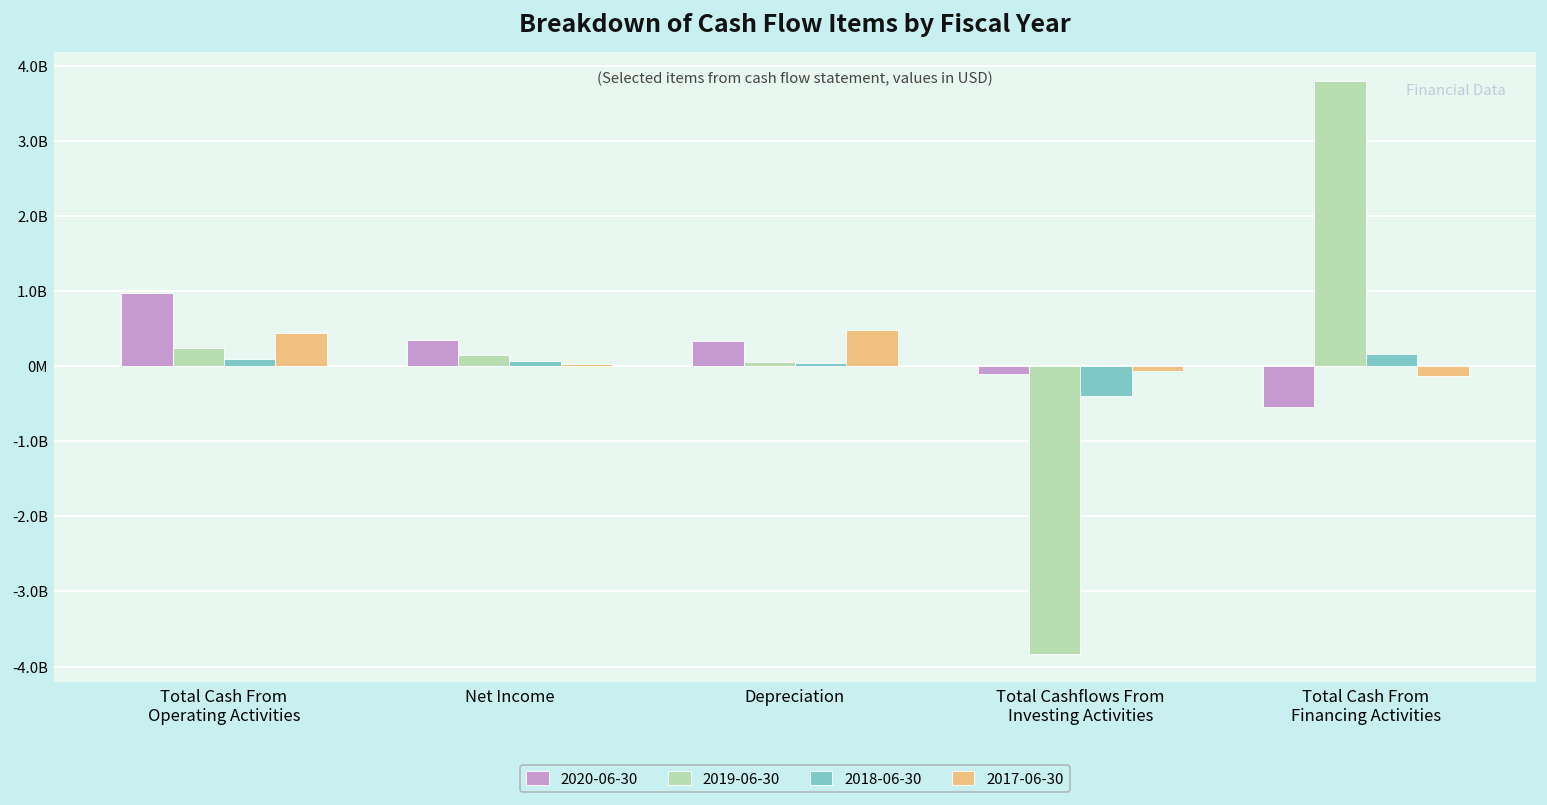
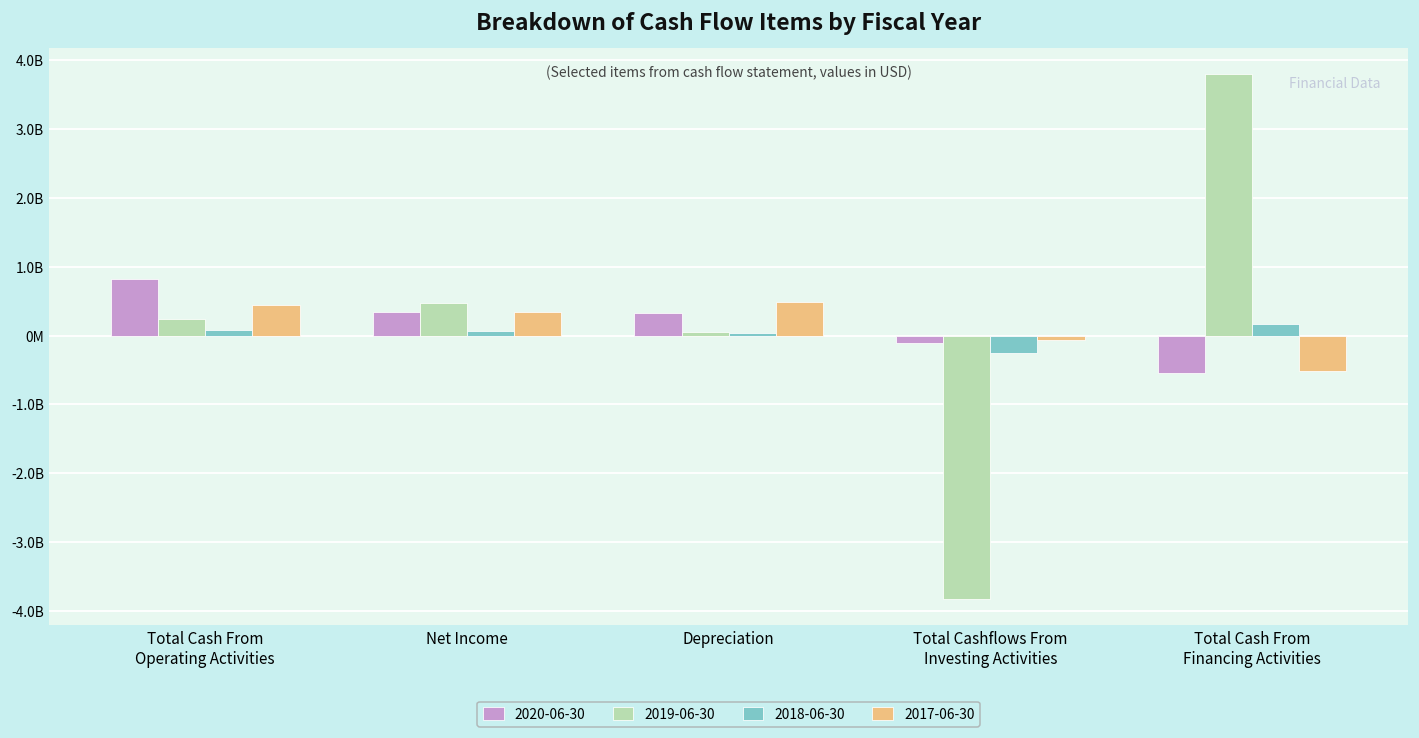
2020-06-30, Total Cash From Operating Activities: 1000000000 -> 800000000
2019-06-30, Net Income: 200000000 -> 500000000
2017-06-30, Net Income: 0 -> 300000000
2018-06-30, Total Cashflows From Investing Activities: -400000000 -> -300000000
2017-06-30, Total Cash From Financing Activities: -100000000 -> -500000000
